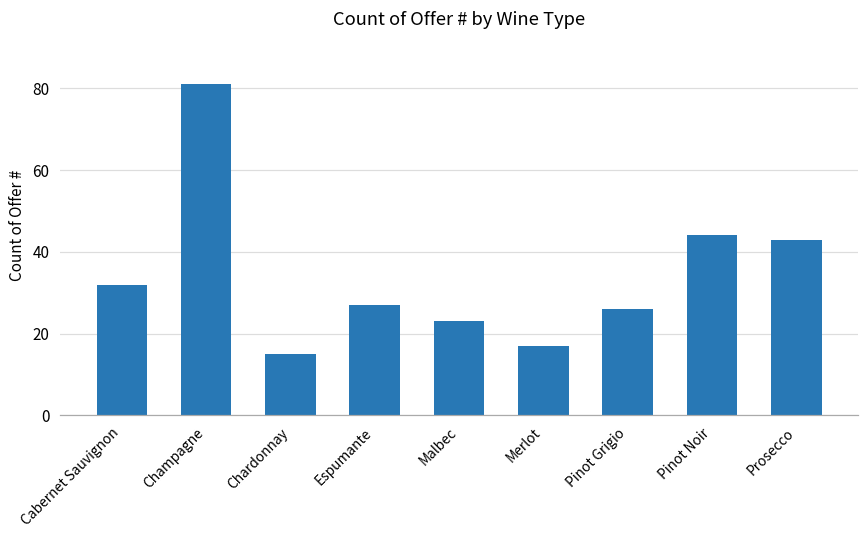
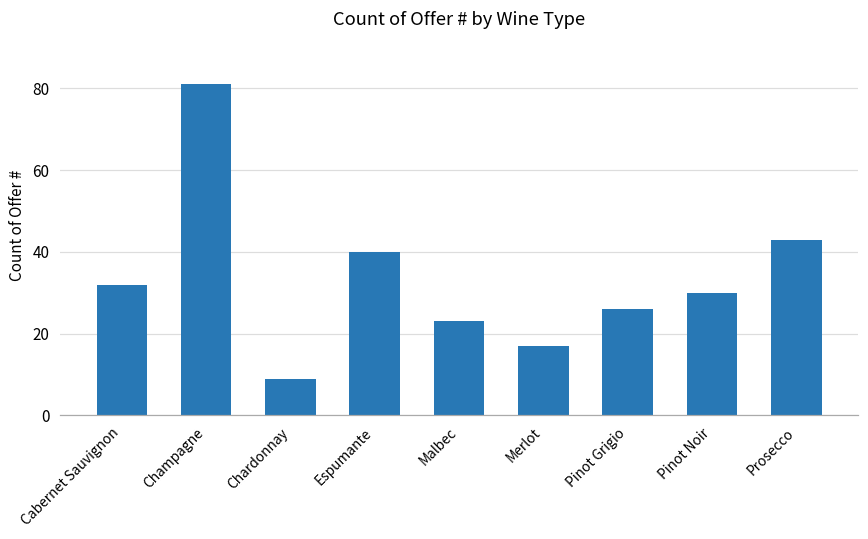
Chardonnay: 15 -> 9
Espumante: 27 -> 40
Pinot Noir: 44 -> 30
